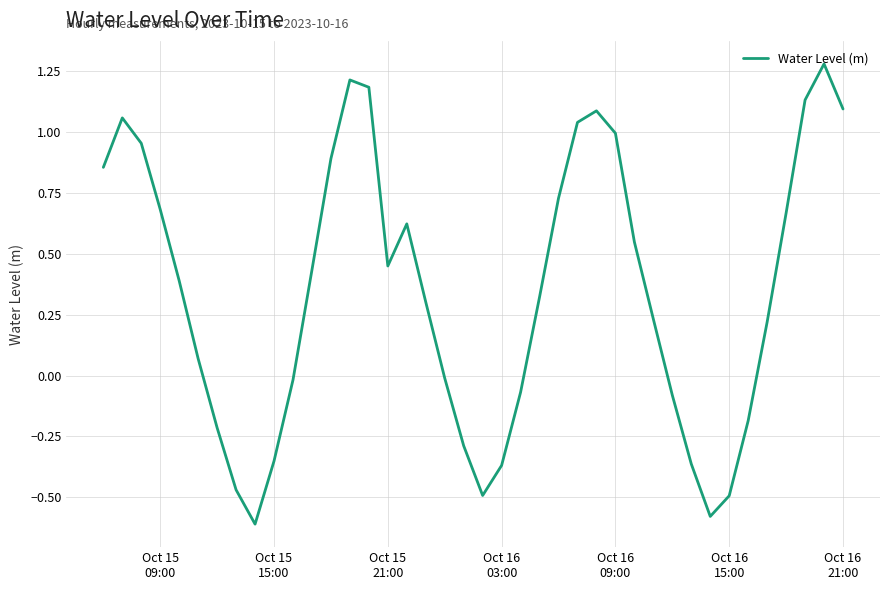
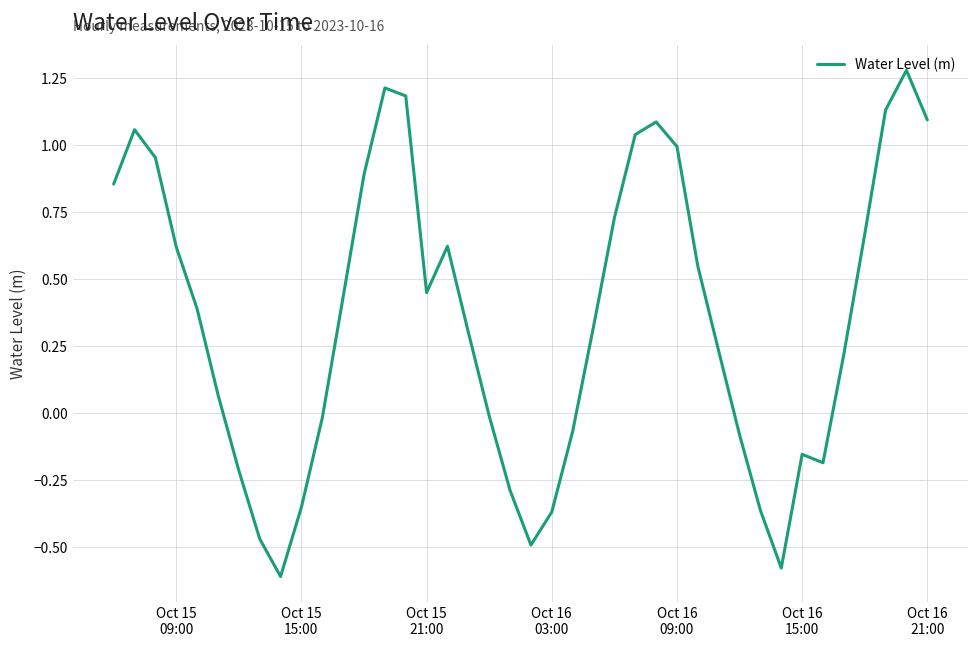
Oct 15 09:00: 0.68 -> 0.62
Oct 16 15:00: -0.49 -> -0.15
